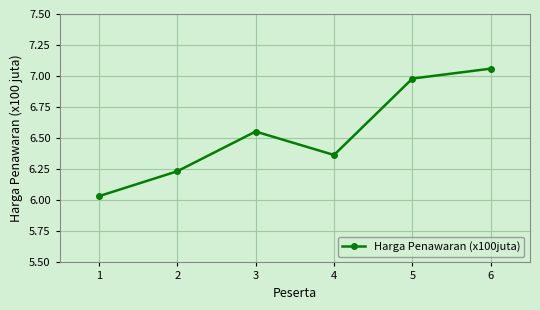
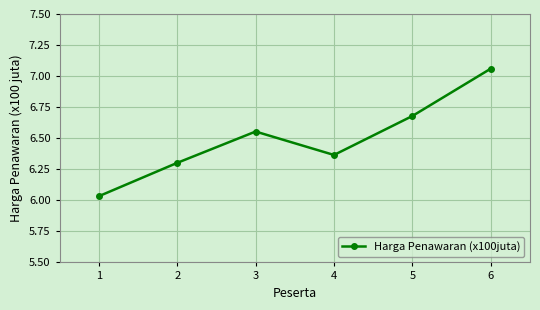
2: 6.23 -> 6.30
5: 6.98 -> 6.68
